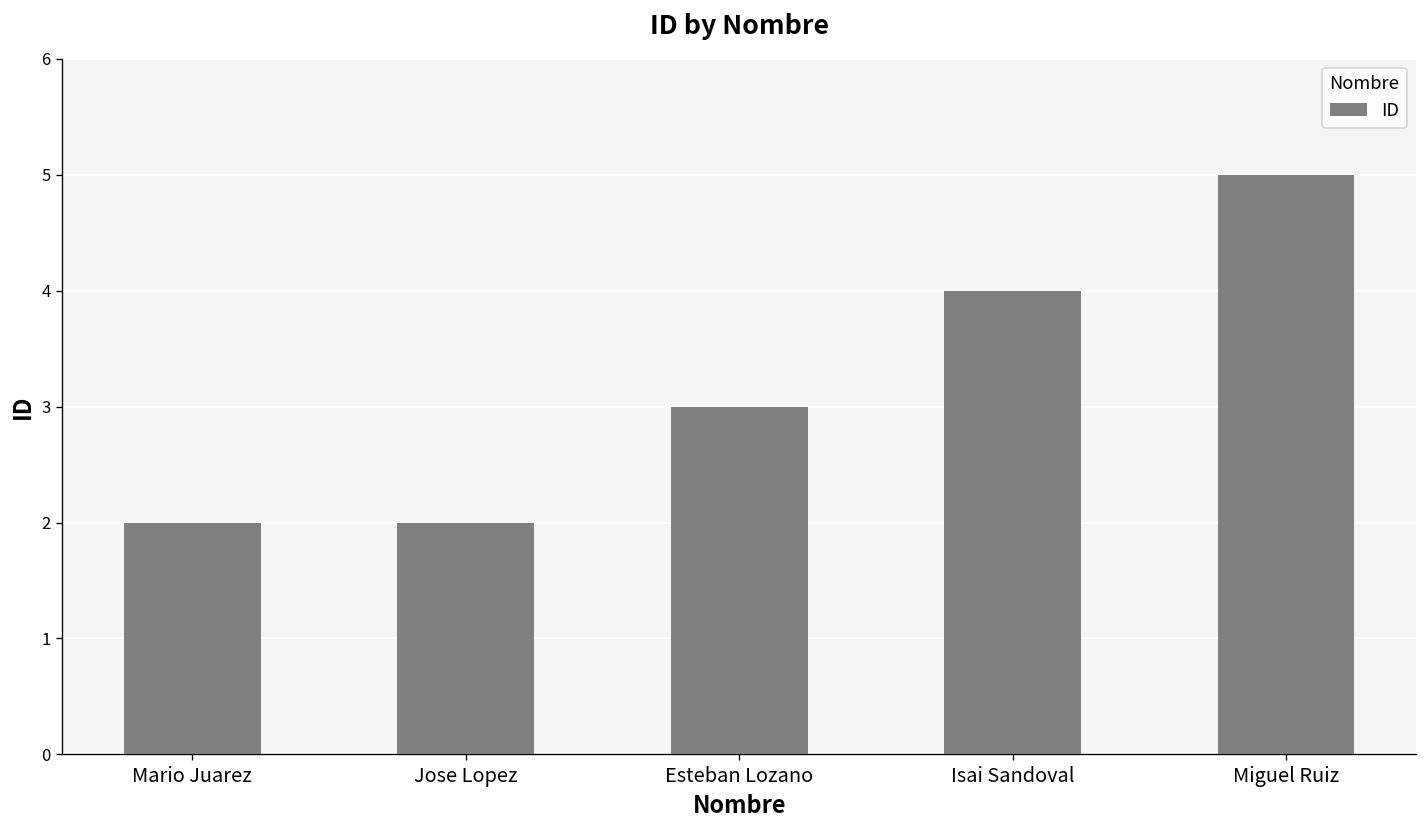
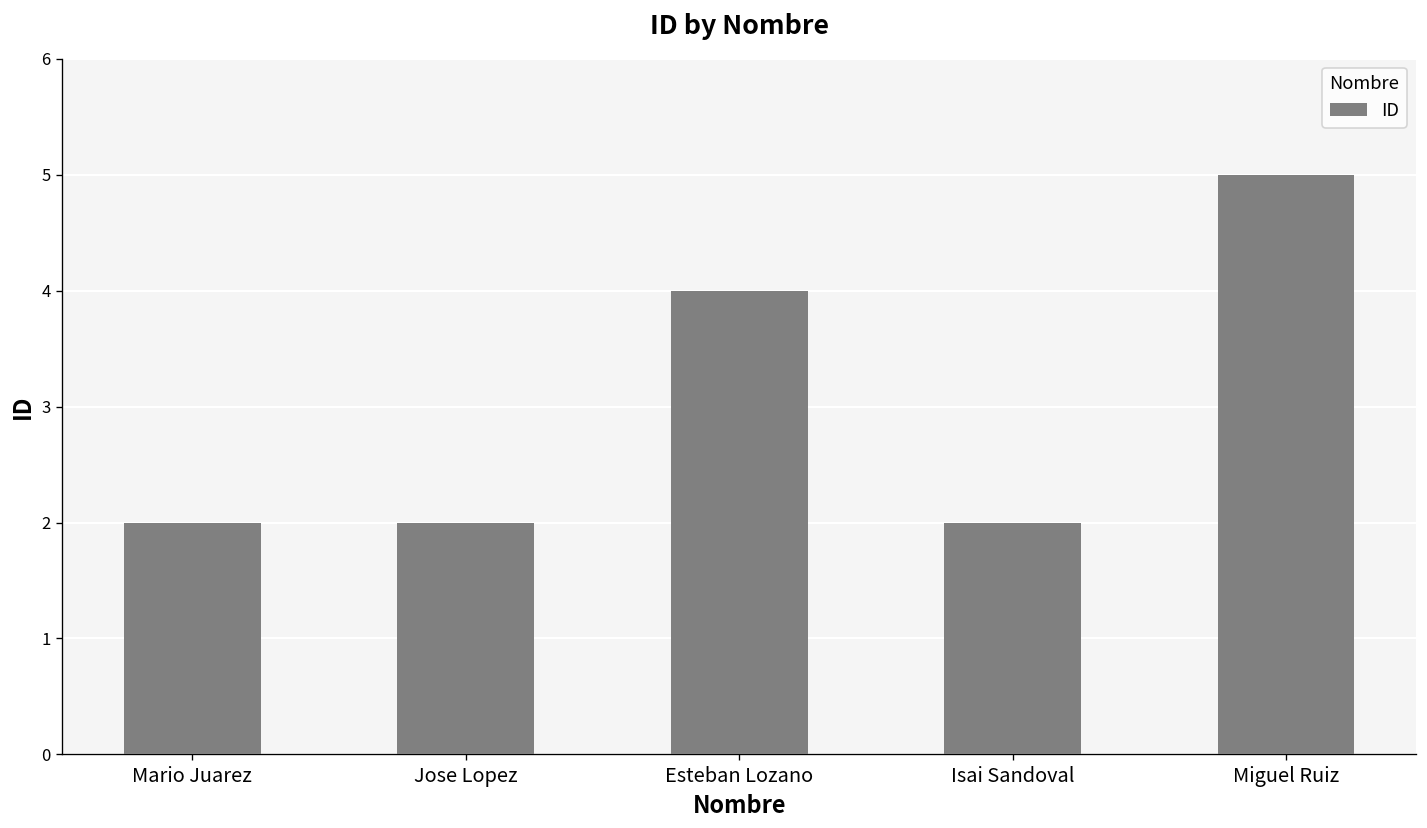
Esteban Lozano: 3 -> 4
Isai Sandoval: 4 -> 2
